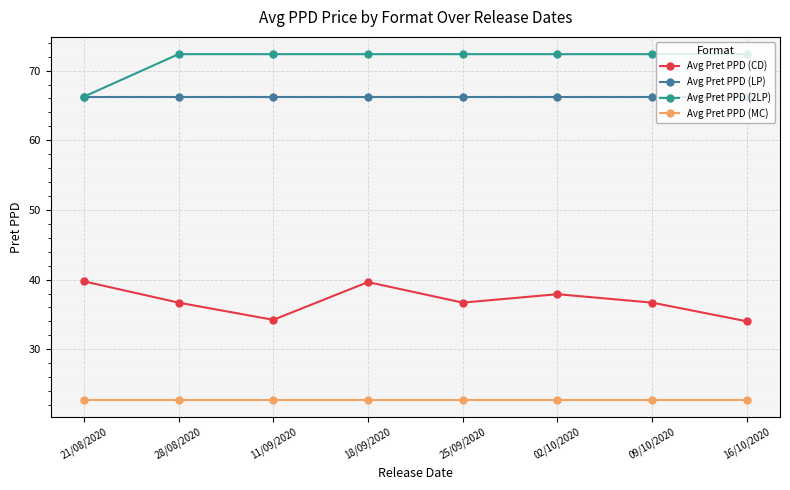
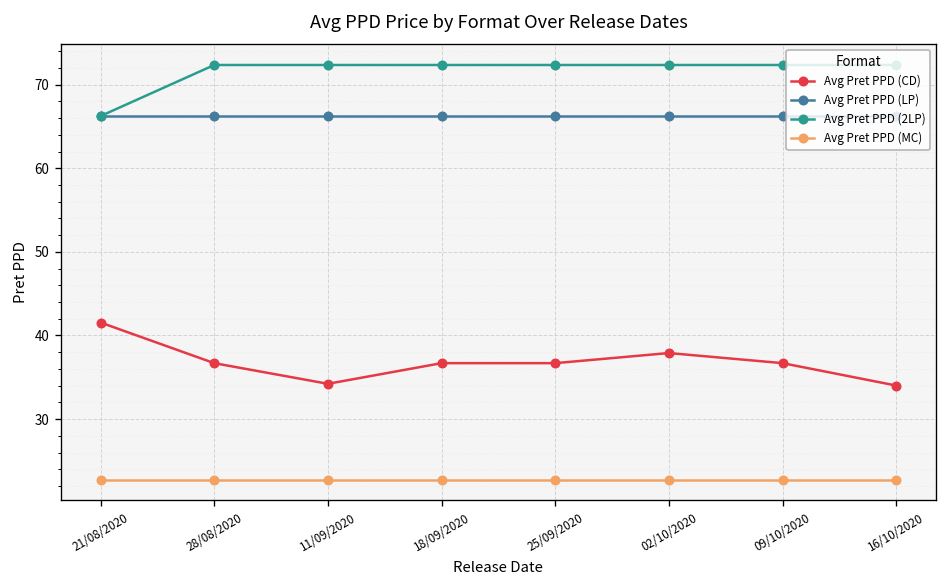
Avg Pret PPD (CD), 21/08/2020: 40 -> 42
Avg Pret PPD (CD), 18/09/2020: 40 -> 37
